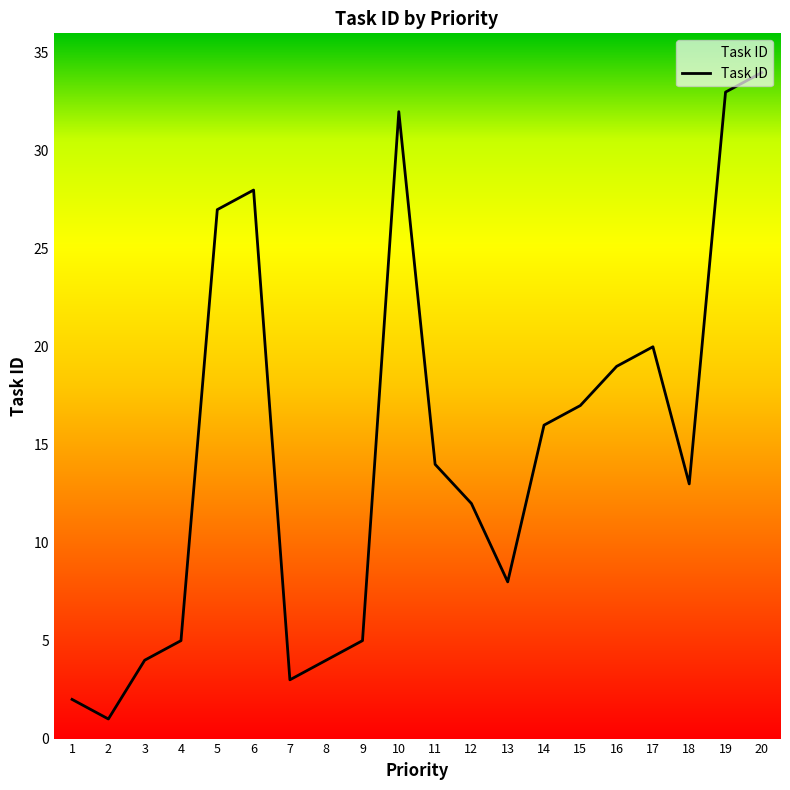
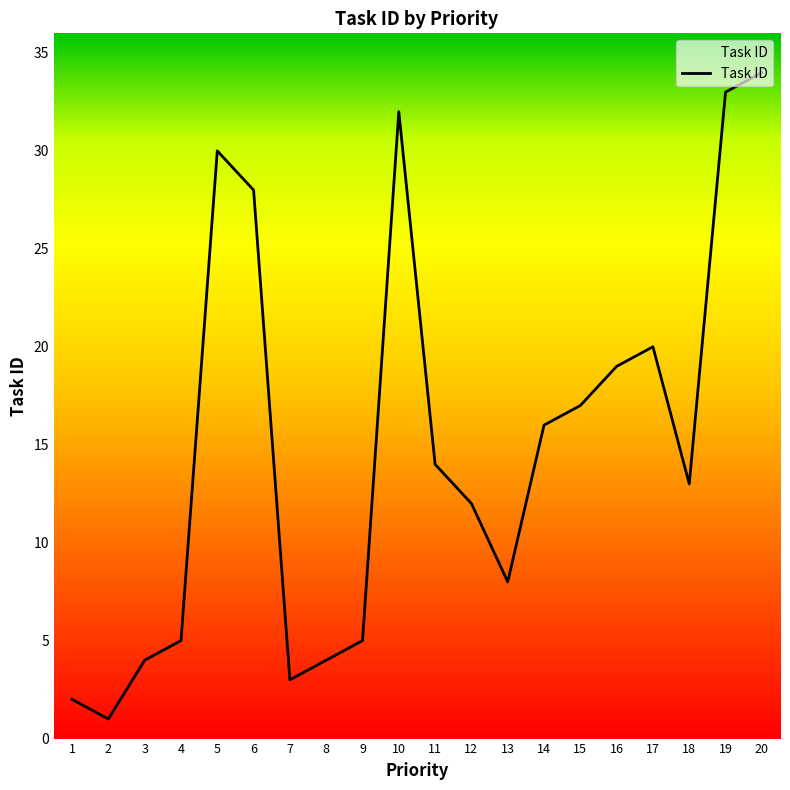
5: 27 -> 30
